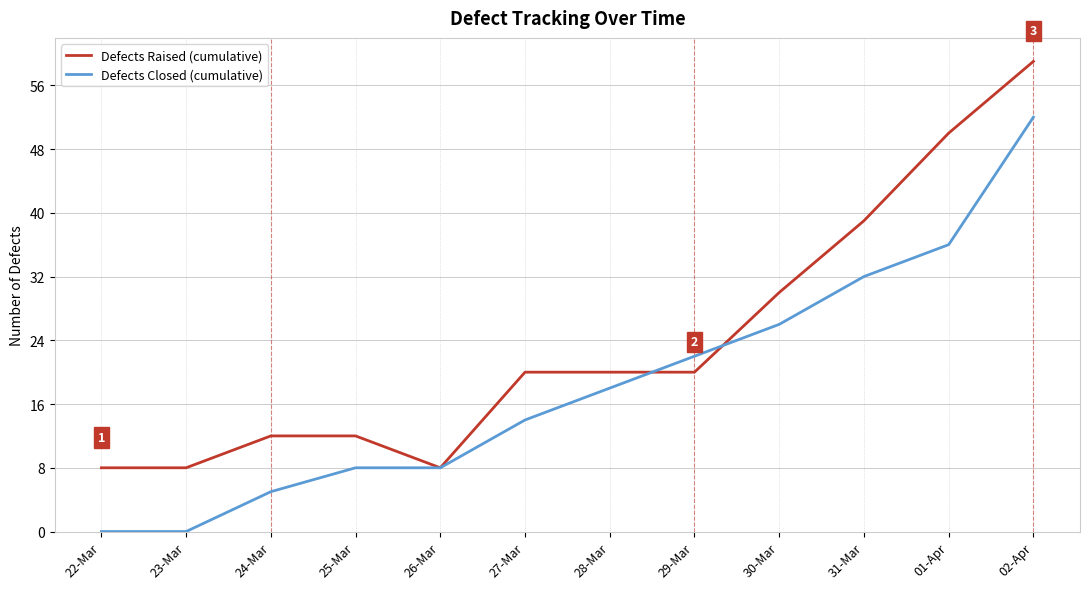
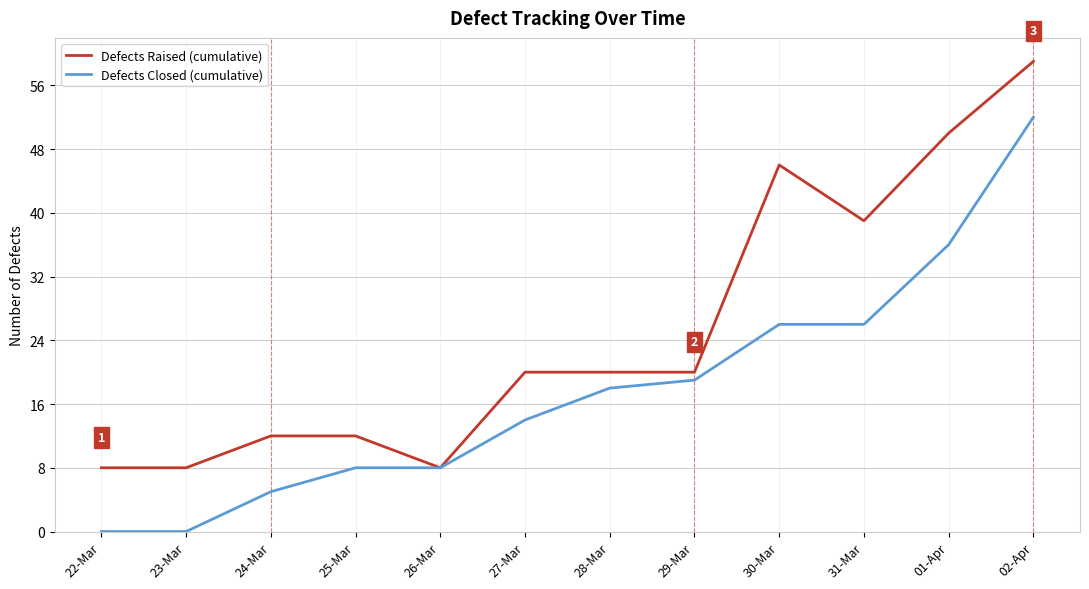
Defects Closed (cumulative), 29-Mar: 22 -> 19
Defects Raised (cumulative), 30-Mar: 30 -> 46
Defects Closed (cumulative), 31-Mar: 32 -> 26
